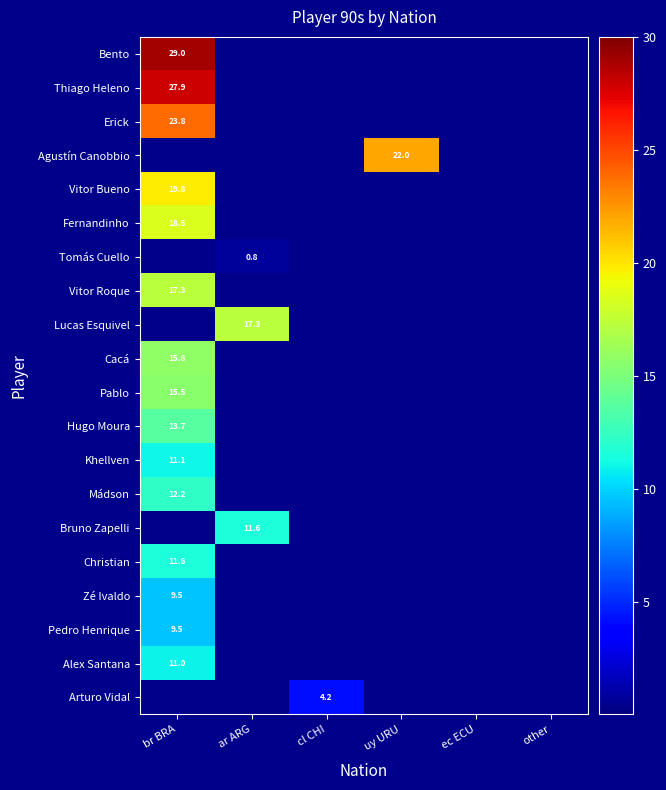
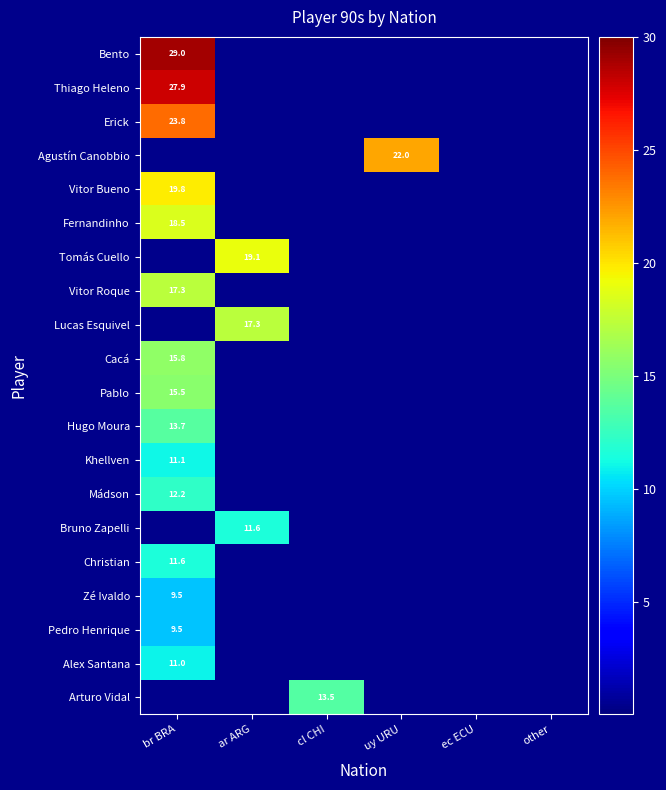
Tomás Cuello, ar ARG: 0.8 -> 19.1
Arturo Vidal, cl CHI: 4.2 -> 13.5
